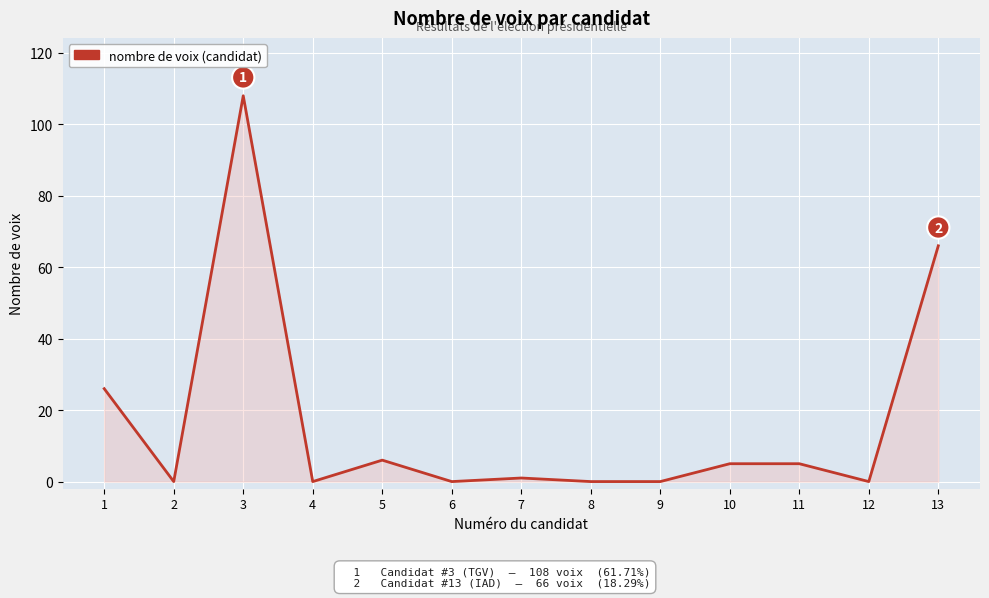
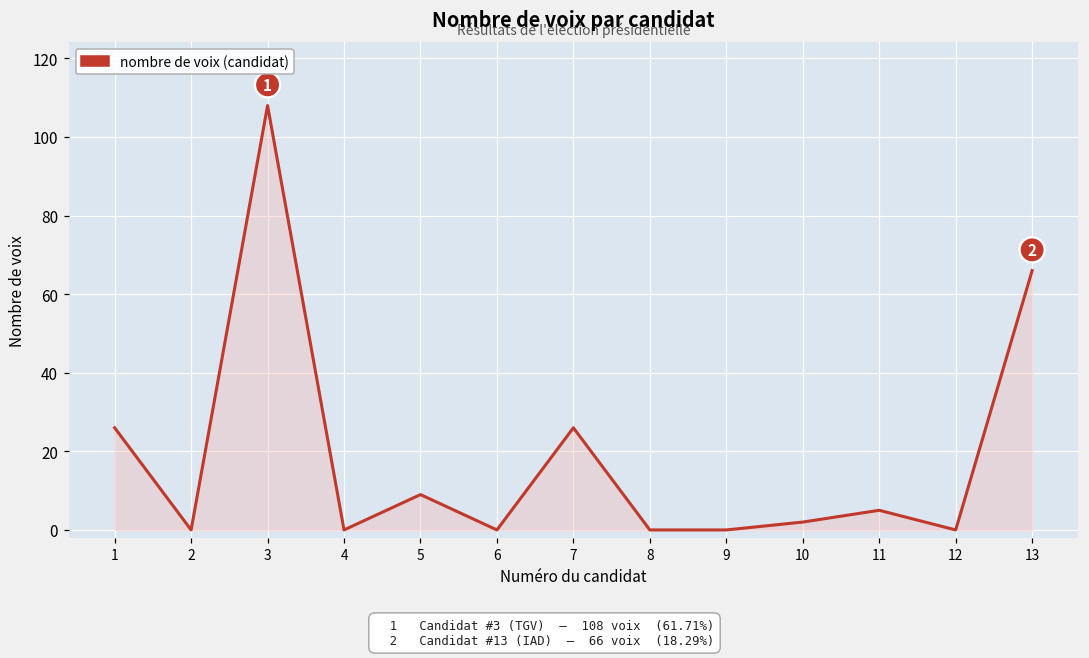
5: 6 -> 9
7: 1 -> 26
10: 5 -> 2
